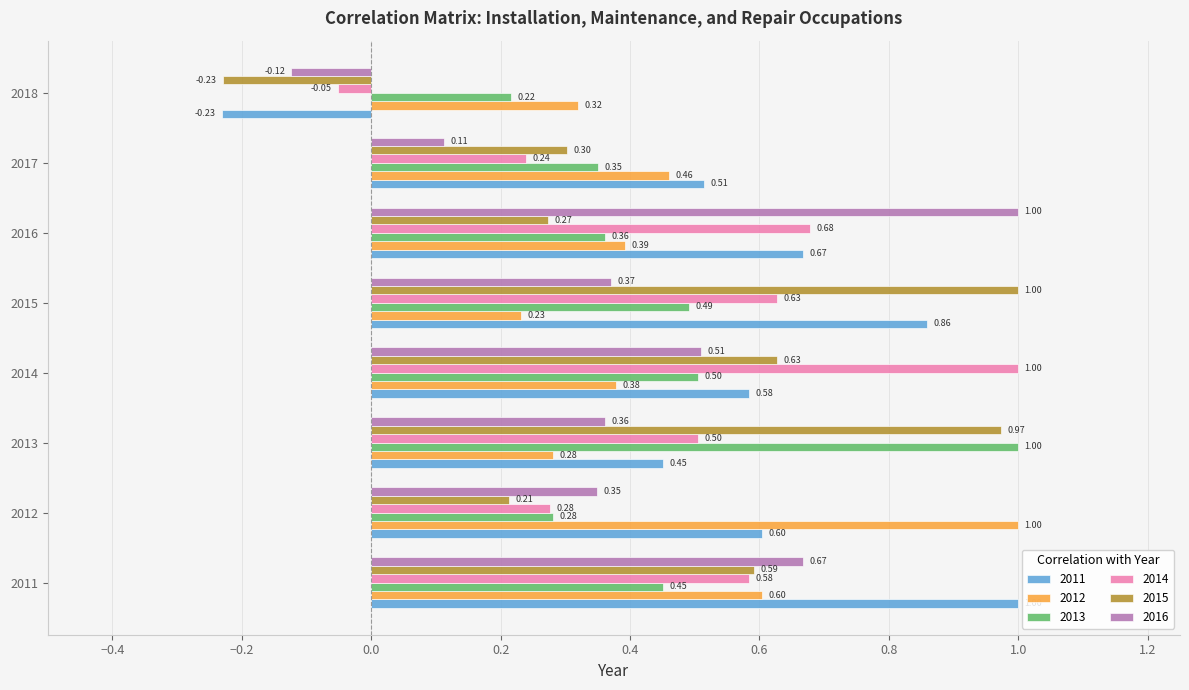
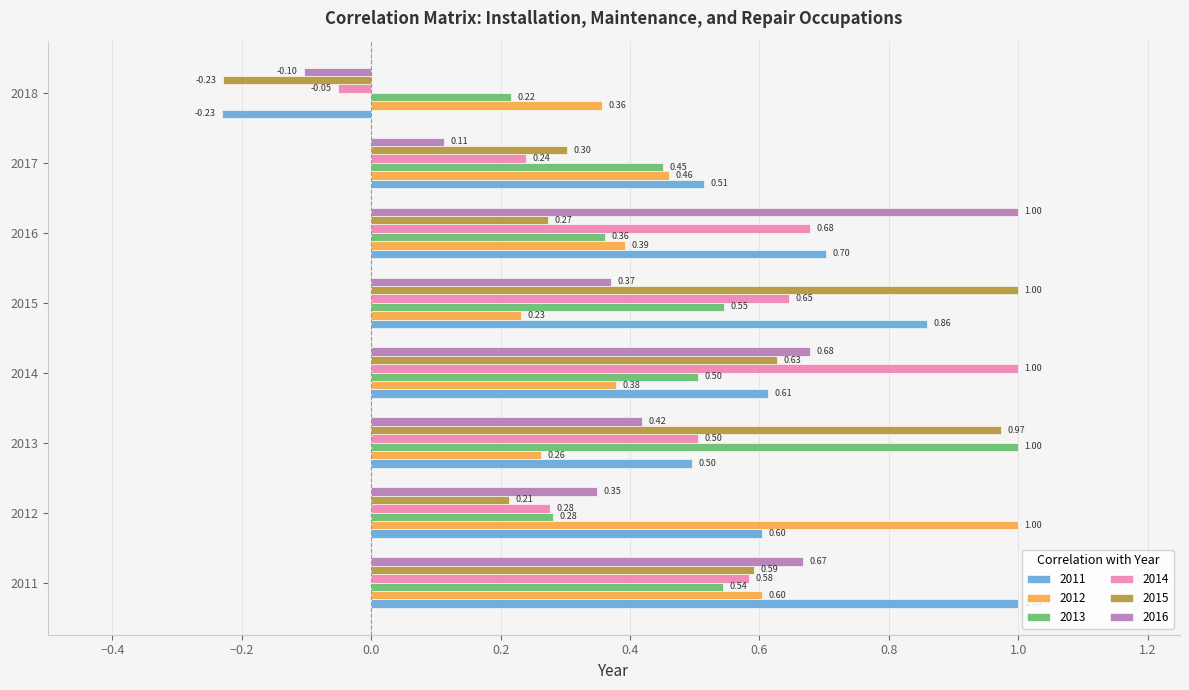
2016, 2018: -0.12 -> -0.10
2012, 2018: 0.32 -> 0.36
2013, 2017: 0.35 -> 0.45
2011, 2016: 0.67 -> 0.70
2014, 2015: 0.63 -> 0.65
2013, 2015: 0.49 -> 0.55
2016, 2014: 0.51 -> 0.68
2011, 2014: 0.58 -> 0.61
2016, 2013: 0.36 -> 0.42
2012, 2013: 0.28 -> 0.26
2011, 2013: 0.45 -> 0.50
2013, 2011: 0.45 -> 0.54
